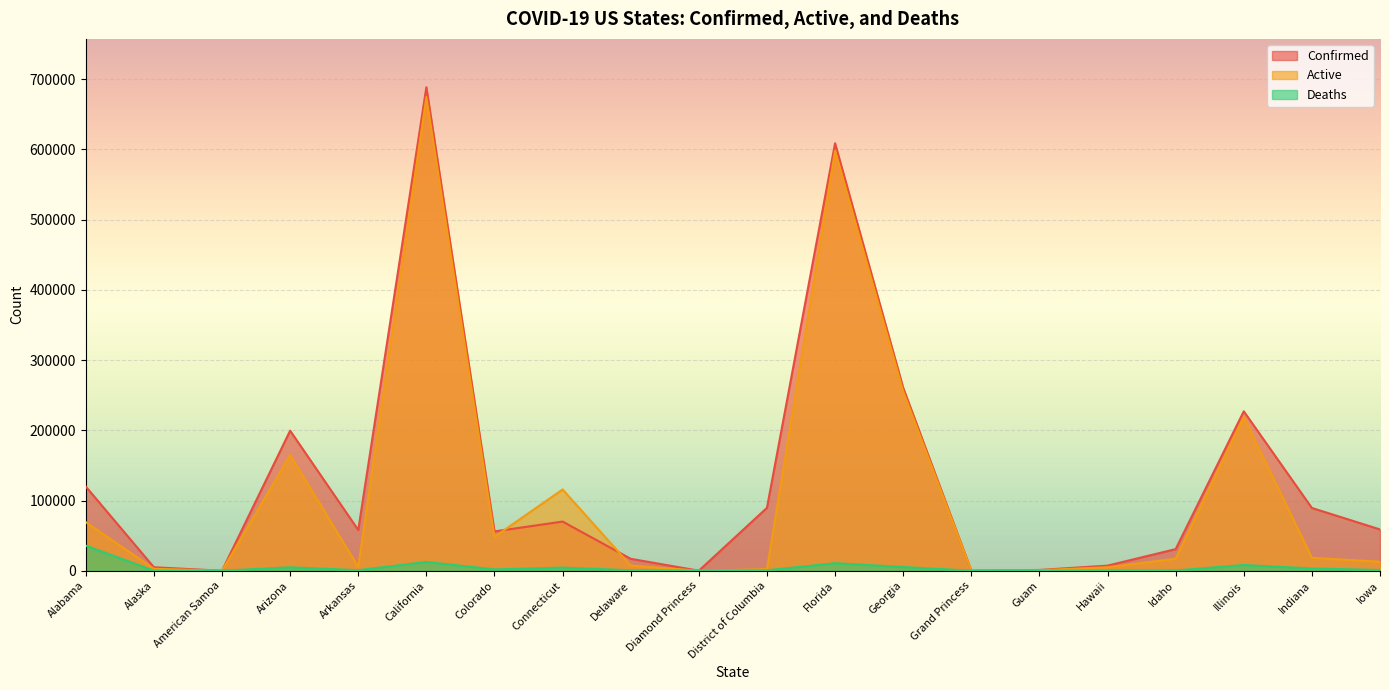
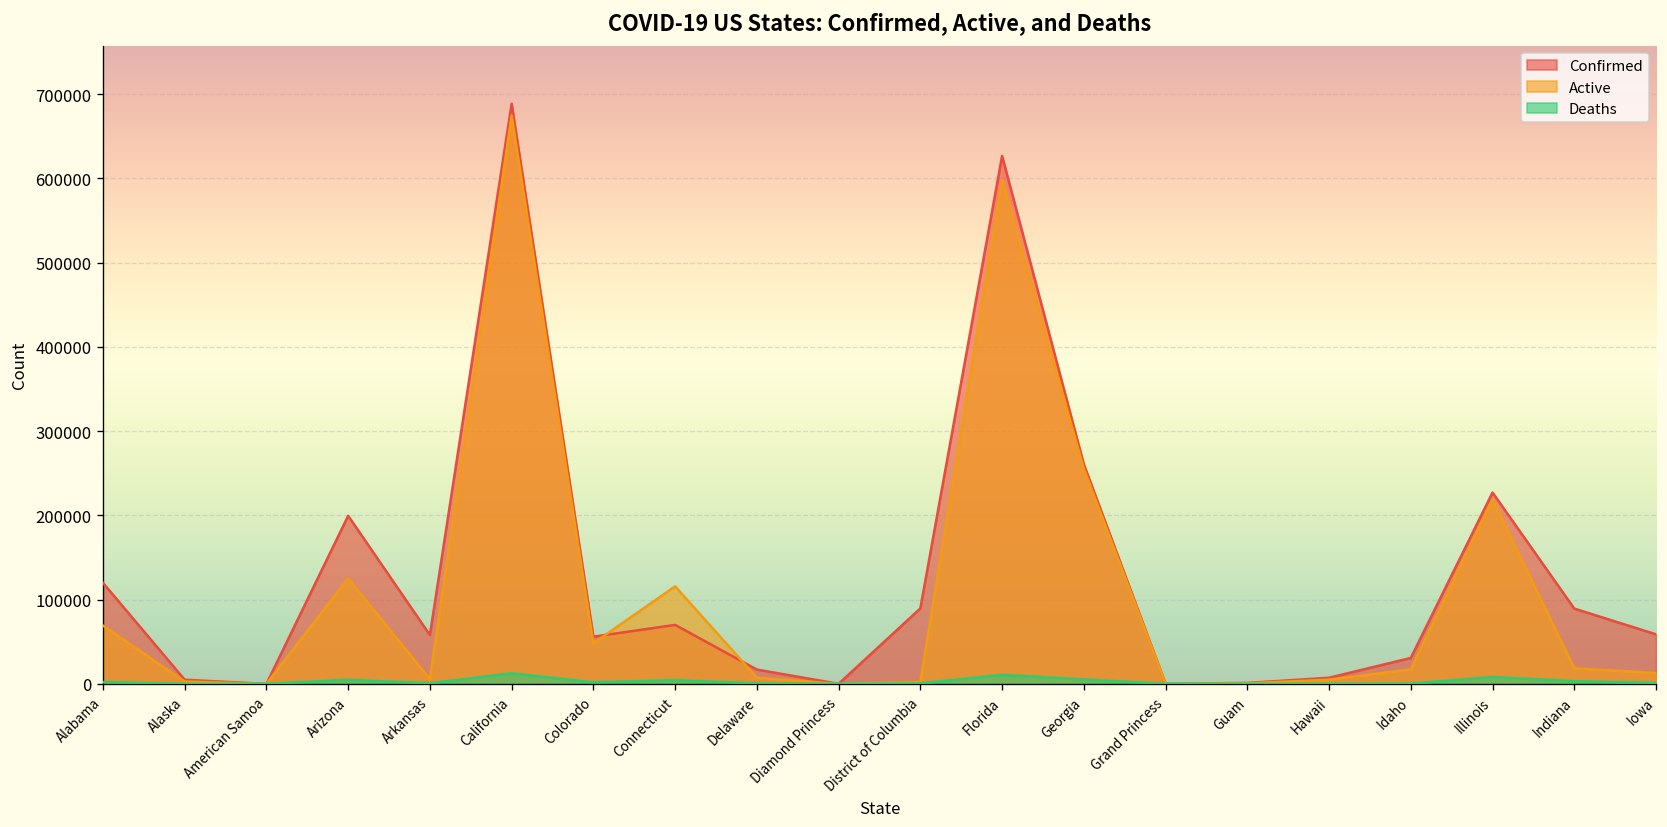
Deaths, Alabama: 40000 -> 0
Active, Arizona: 160000 -> 130000
Confirmed, Florida: 610000 -> 630000
